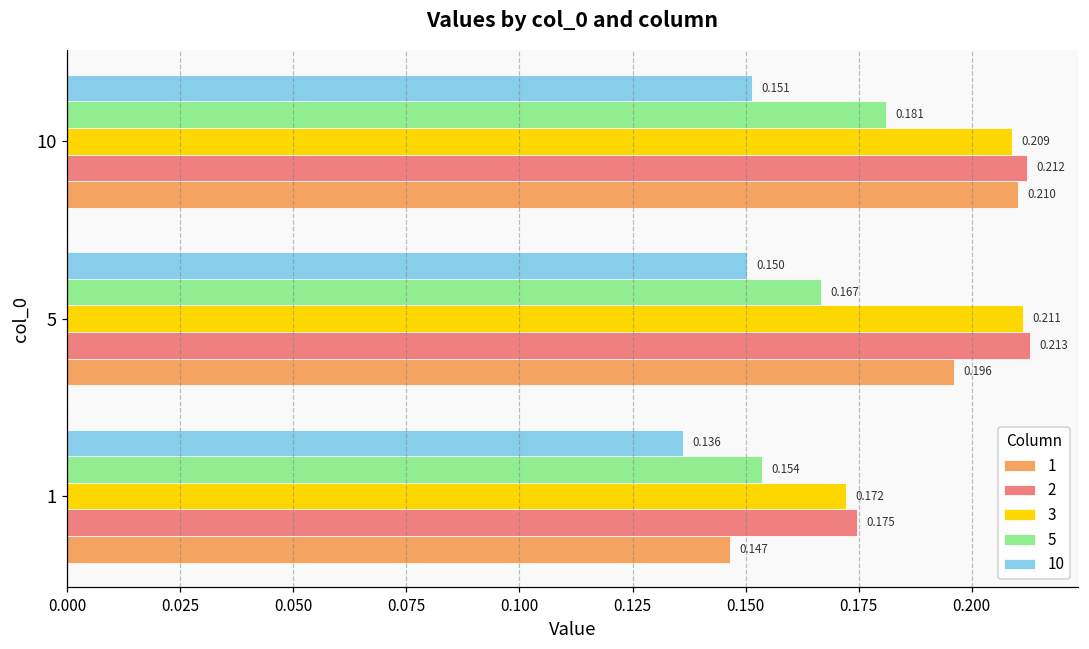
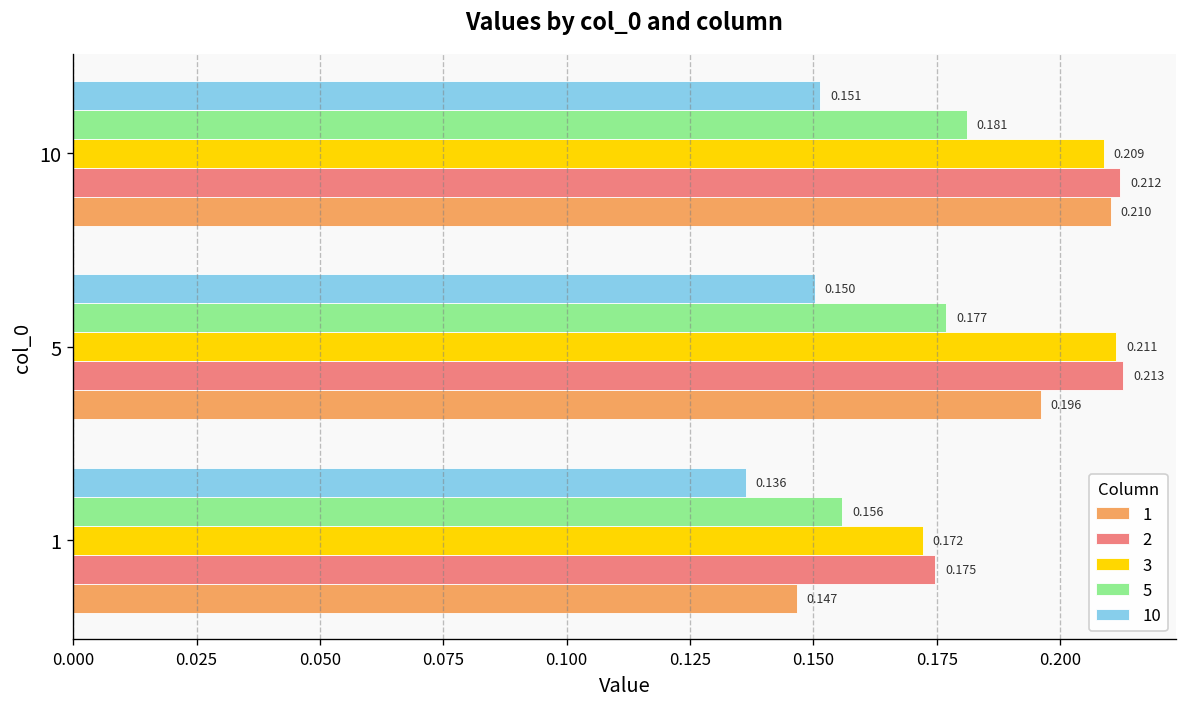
5, 5: 0.167 -> 0.177
5, 1: 0.154 -> 0.156
